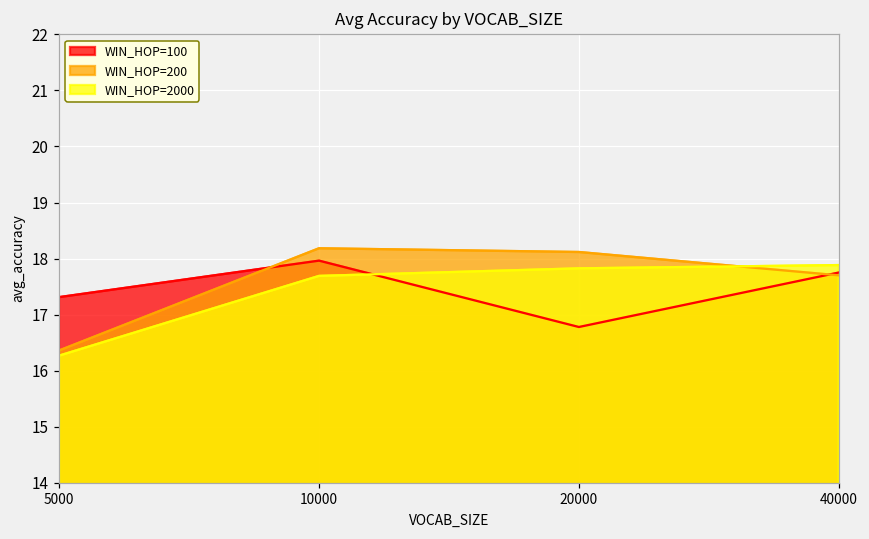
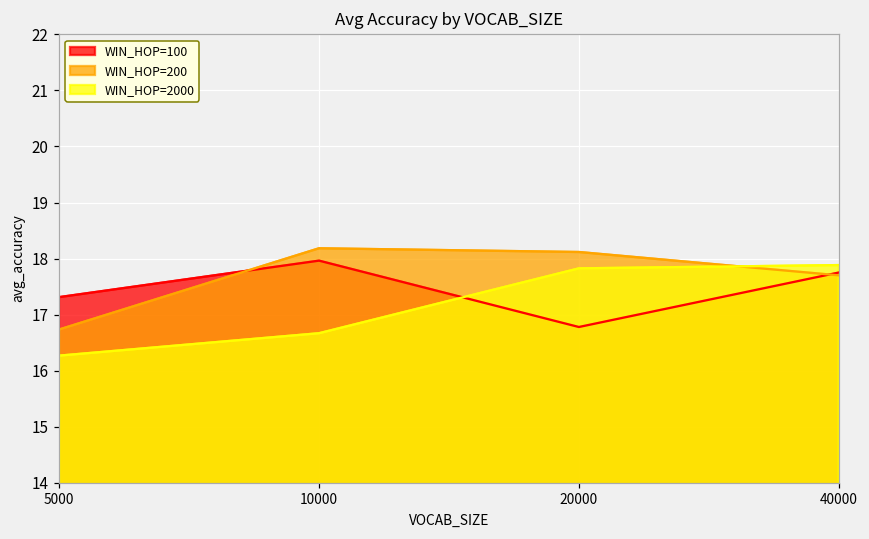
WIN_HOP=200, 5000: 16.4 -> 16.7
WIN_HOP=2000, 10000: 17.7 -> 16.7
